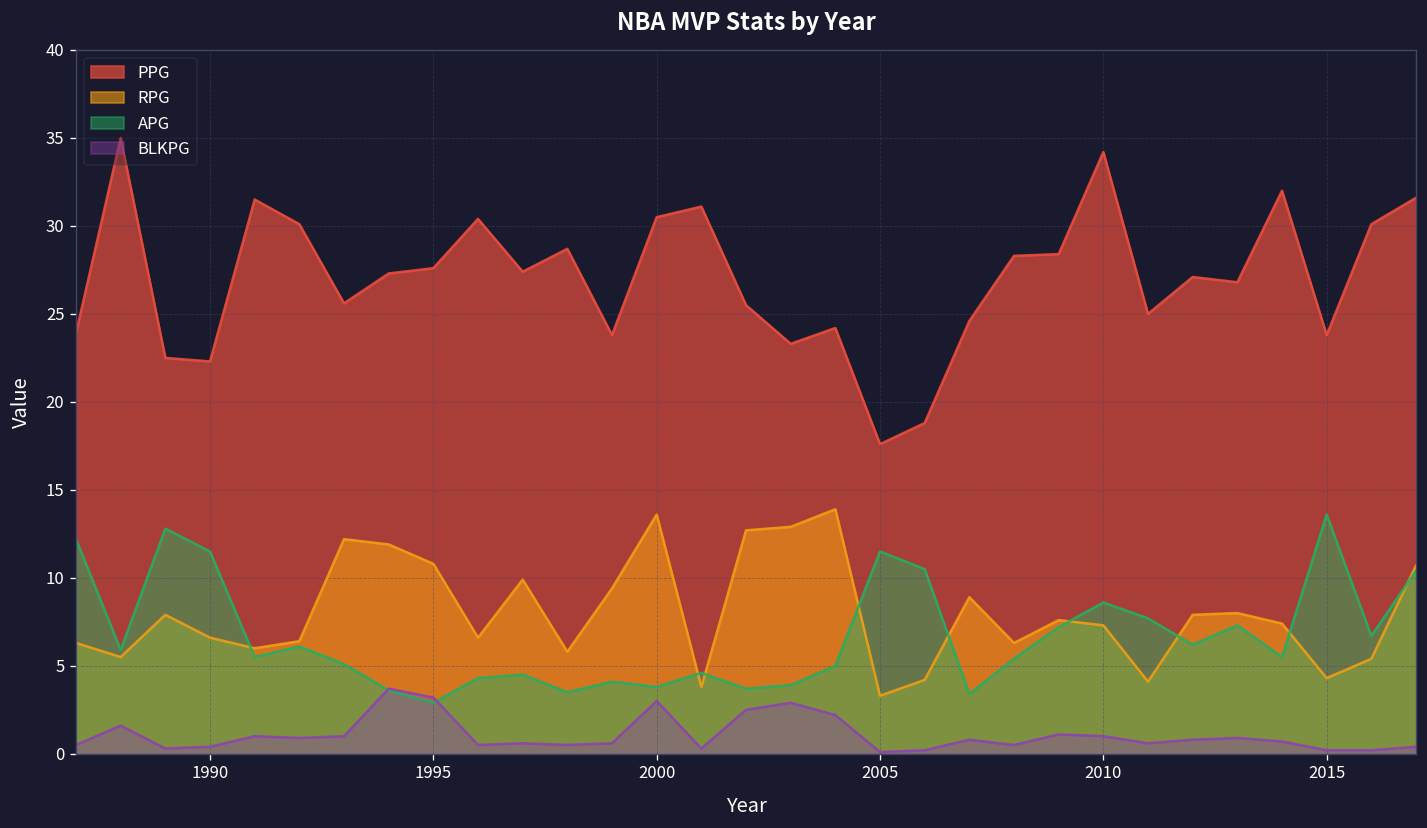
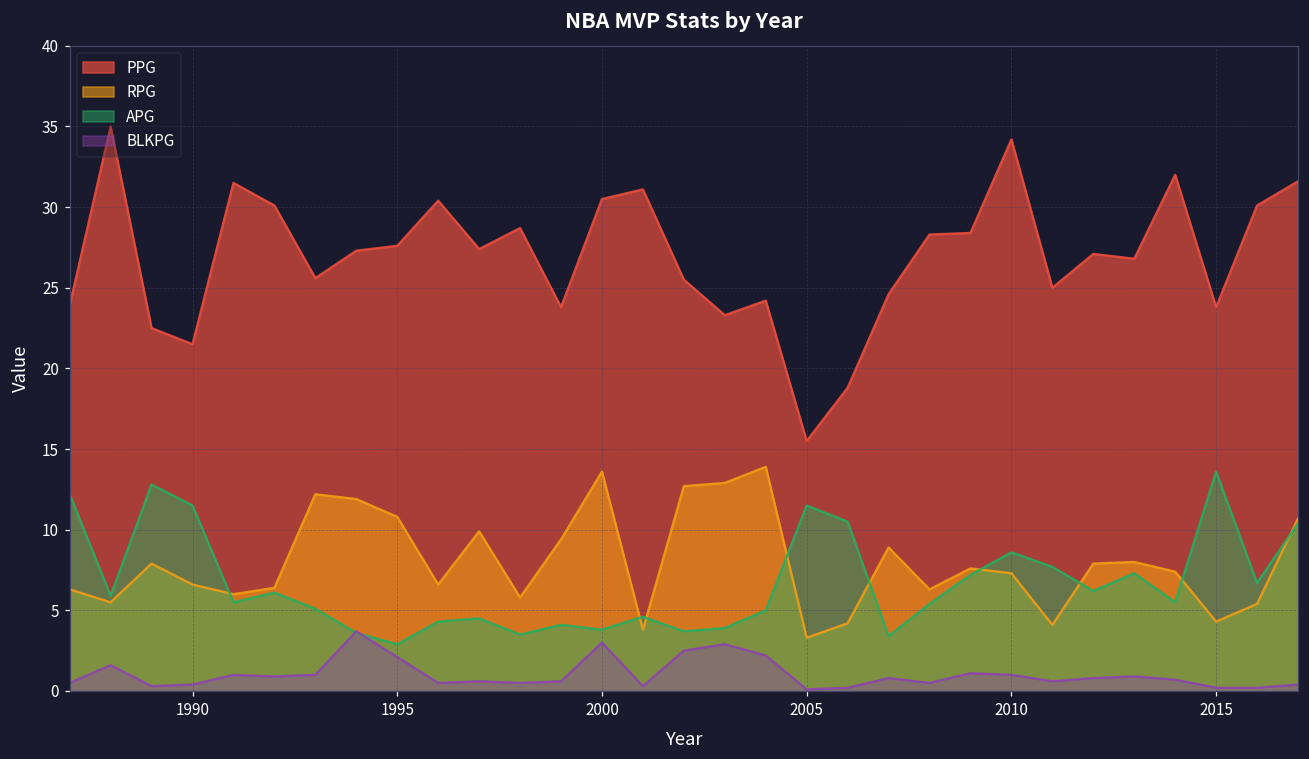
PPG, 1990: 22.3 -> 21.5
BLKPG, 1995: 3.2 -> 2.1
PPG, 2005: 17.6 -> 15.5
